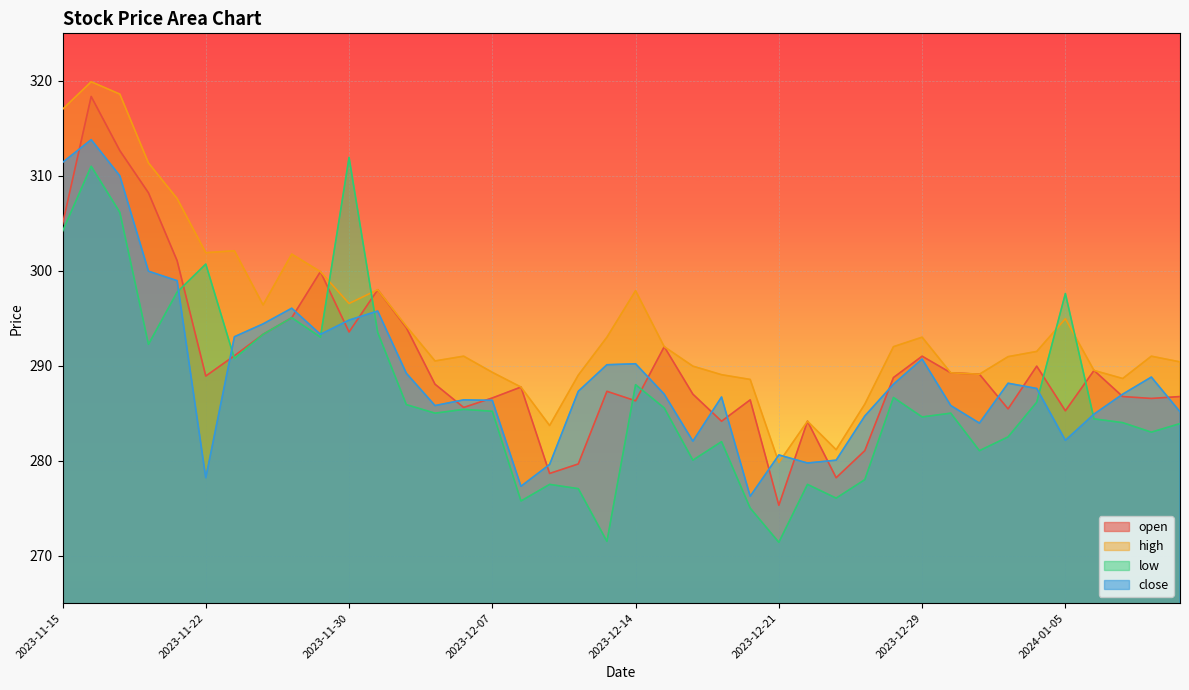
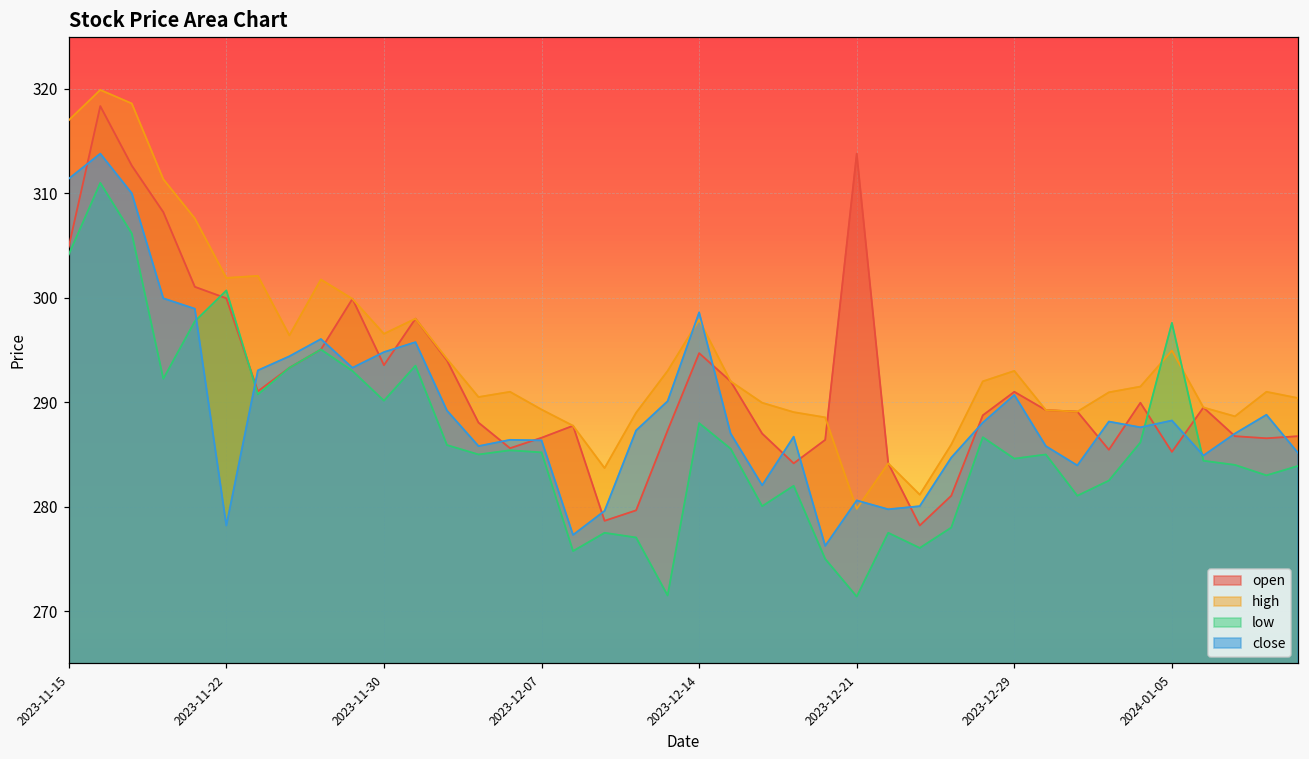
open, 2023-11-22: 289 -> 300
low, 2023-11-30: 312 -> 290
open, 2023-12-14: 286 -> 295
close, 2023-12-14: 290 -> 299
open, 2023-12-21: 275 -> 314
close, 2024-01-05: 282 -> 288
